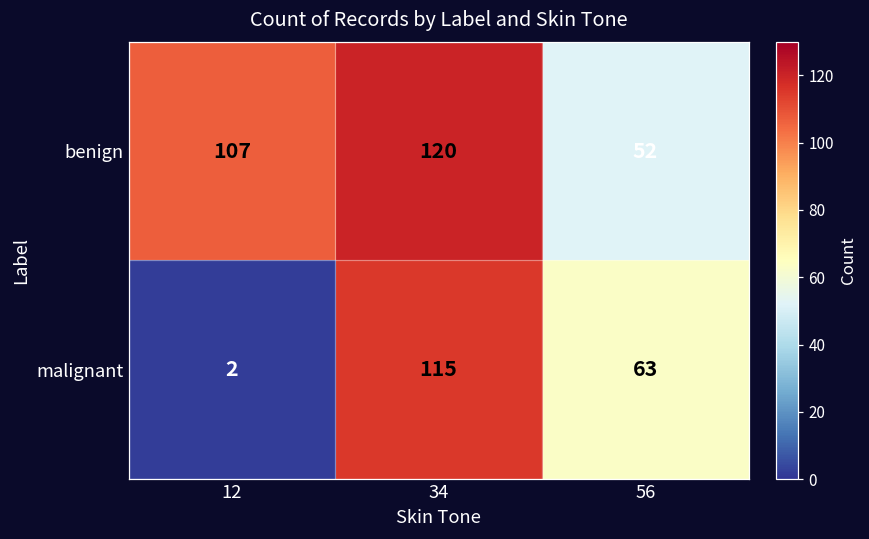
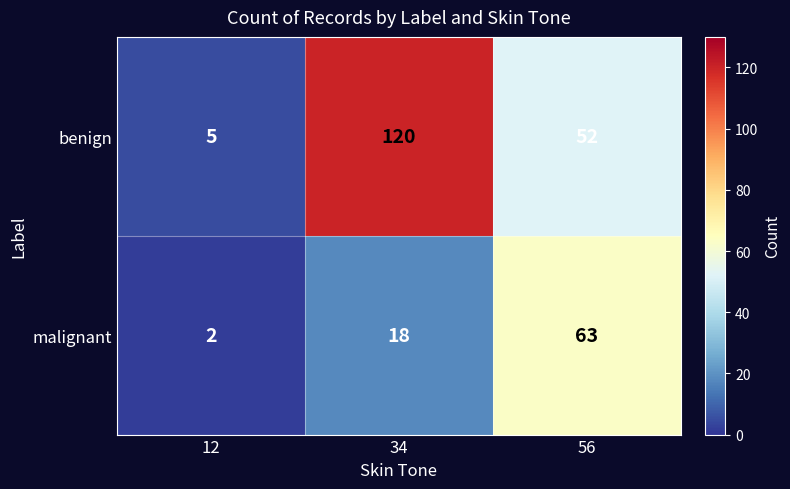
benign, 12: 107 -> 5
malignant, 34: 115 -> 18
